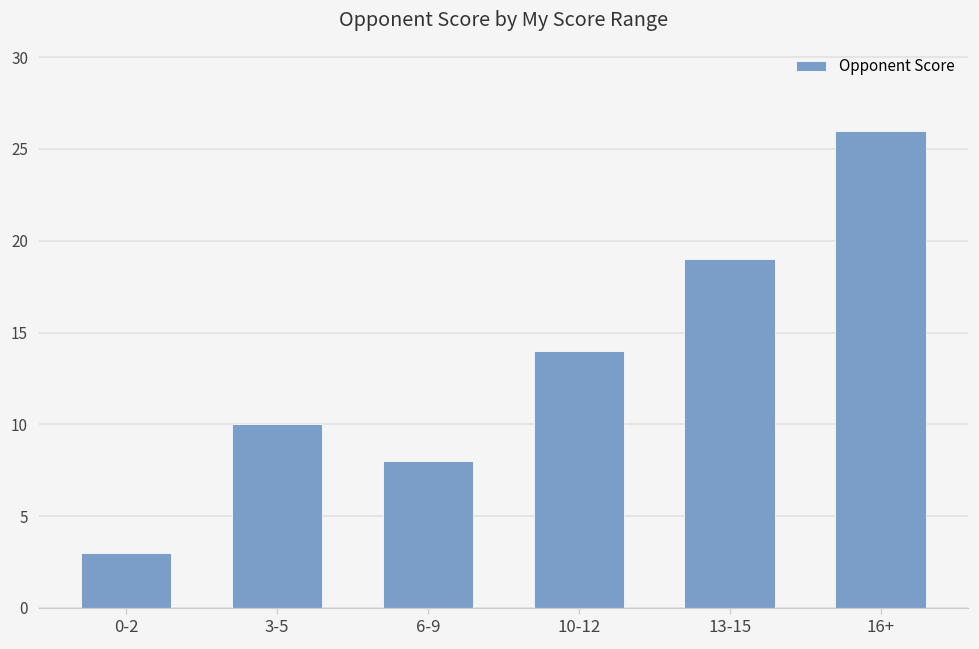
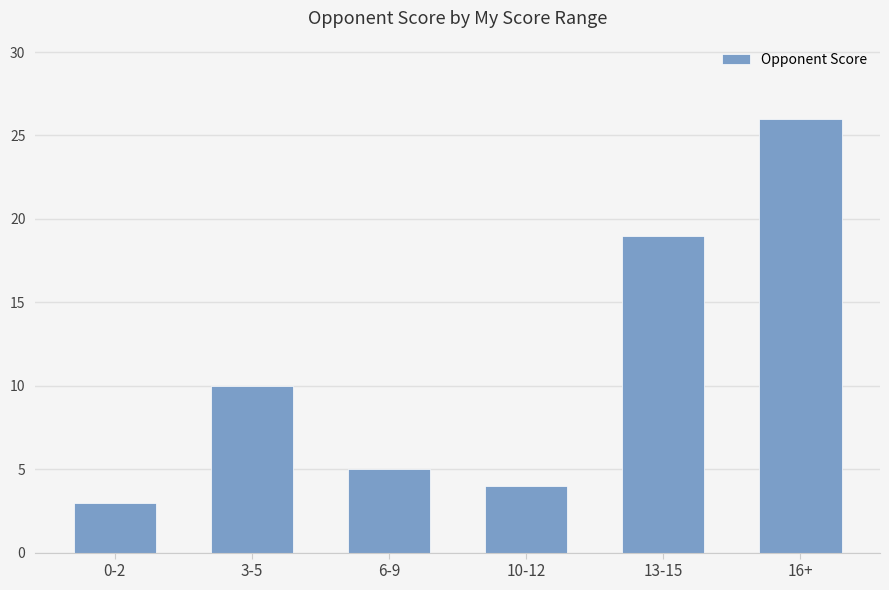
6-9: 8 -> 5
10-12: 14 -> 4
